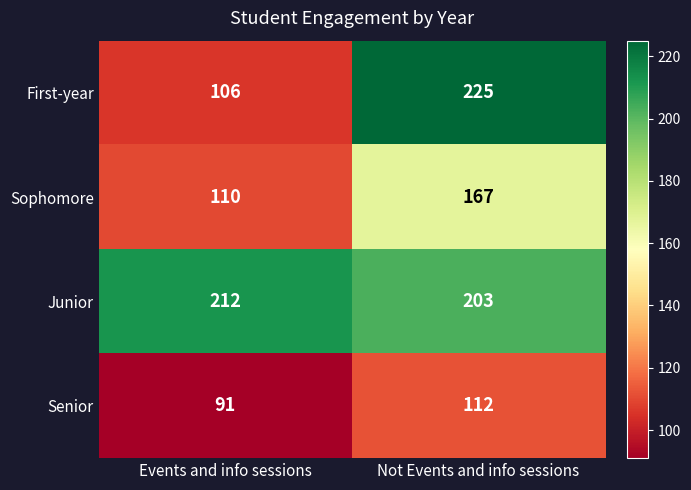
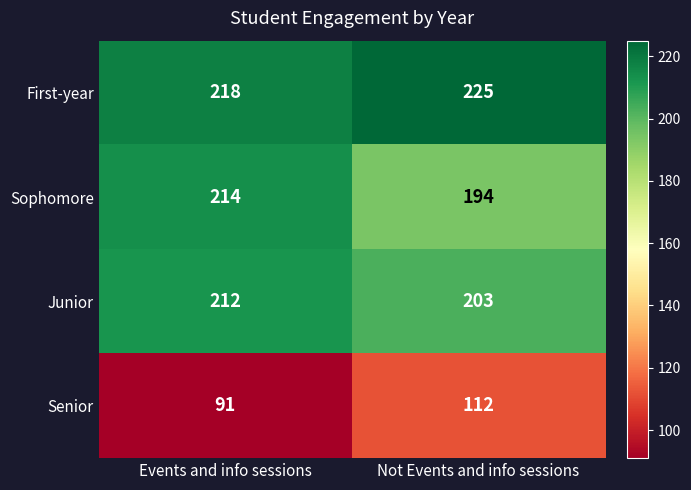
First-year, Events and info sessions: 106 -> 218
Sophomore, Events and info sessions: 110 -> 214
Sophomore, Not Events and info sessions: 167 -> 194
